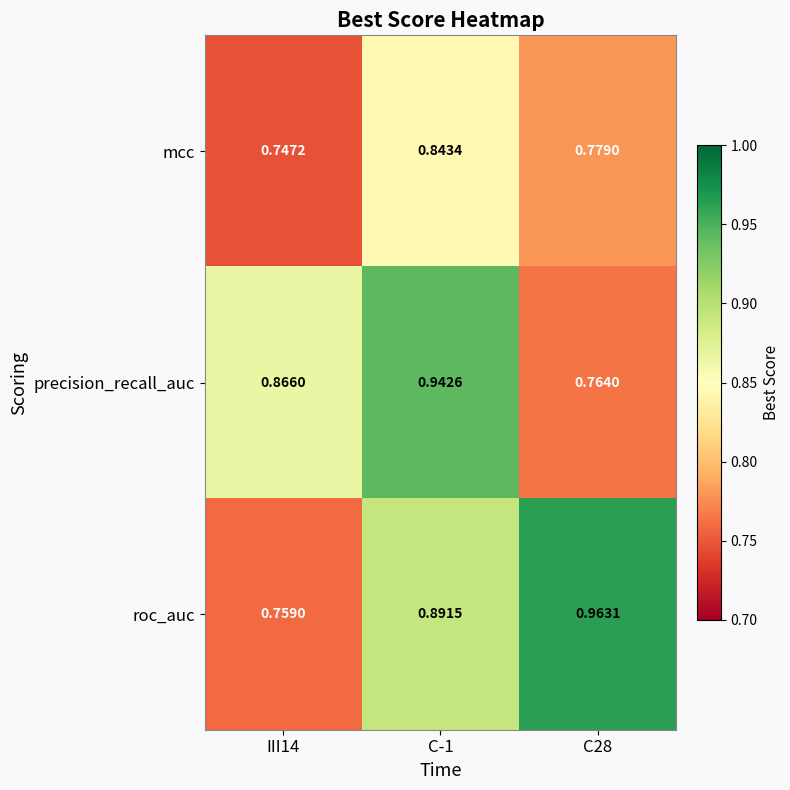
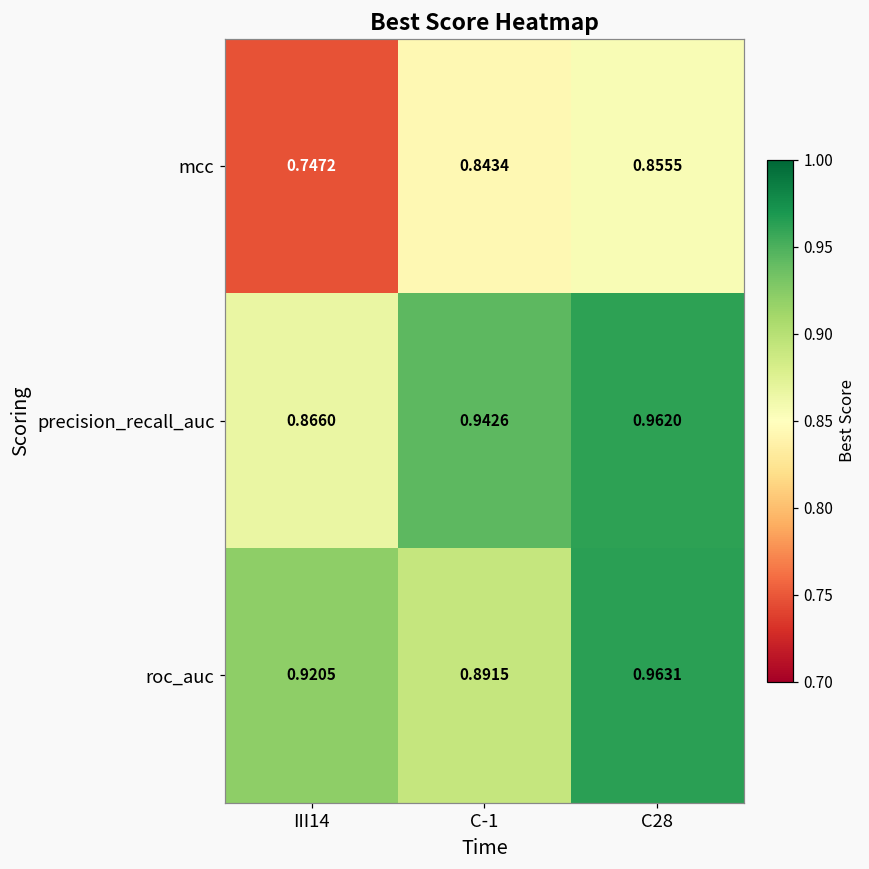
mcc, C28: 0.7790 -> 0.8555
precision_recall_auc, C28: 0.7640 -> 0.9620
roc_auc, III14: 0.7590 -> 0.9205
